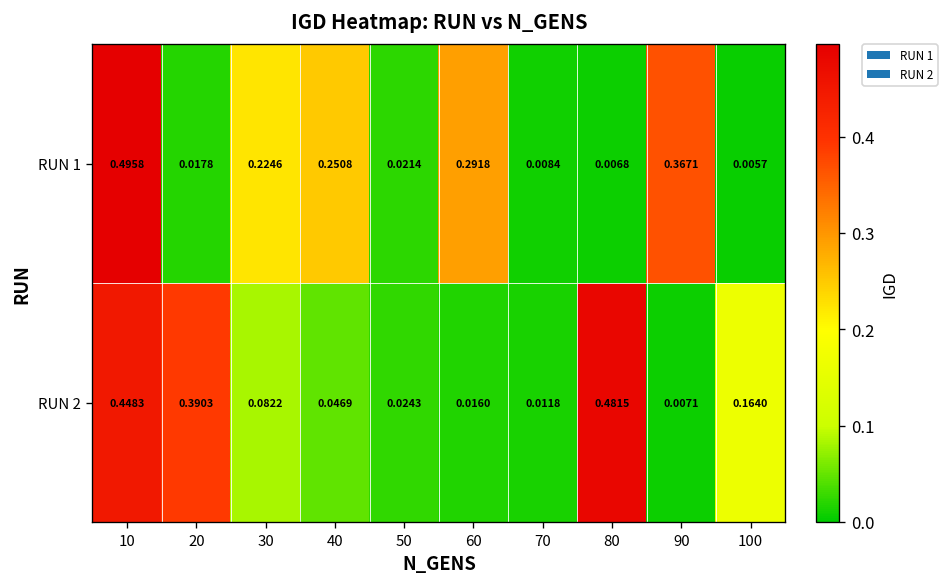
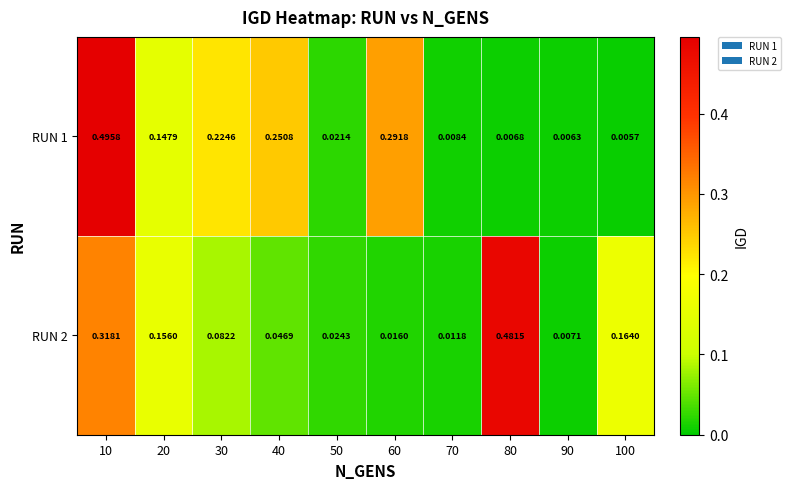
RUN 1, 20: 0.0178 -> 0.1479
RUN 1, 90: 0.3671 -> 0.0063
RUN 2, 10: 0.4483 -> 0.3181
RUN 2, 20: 0.3903 -> 0.1560
